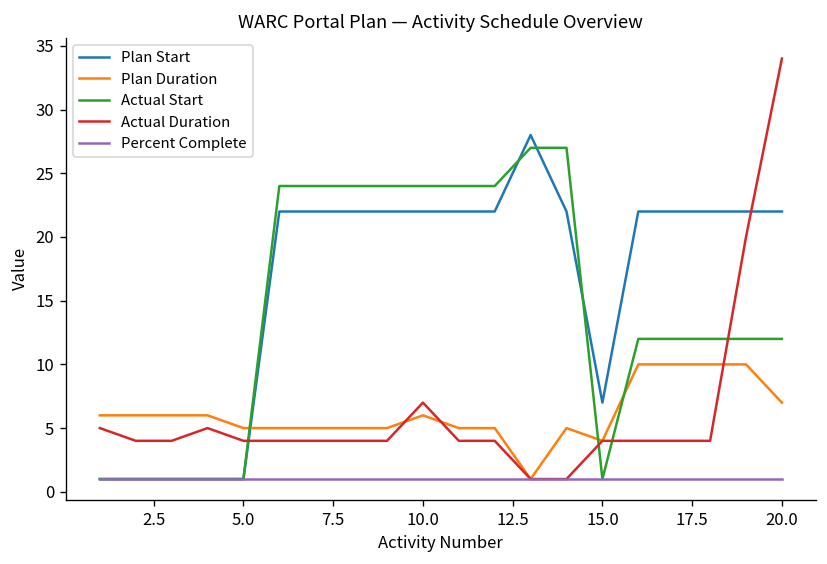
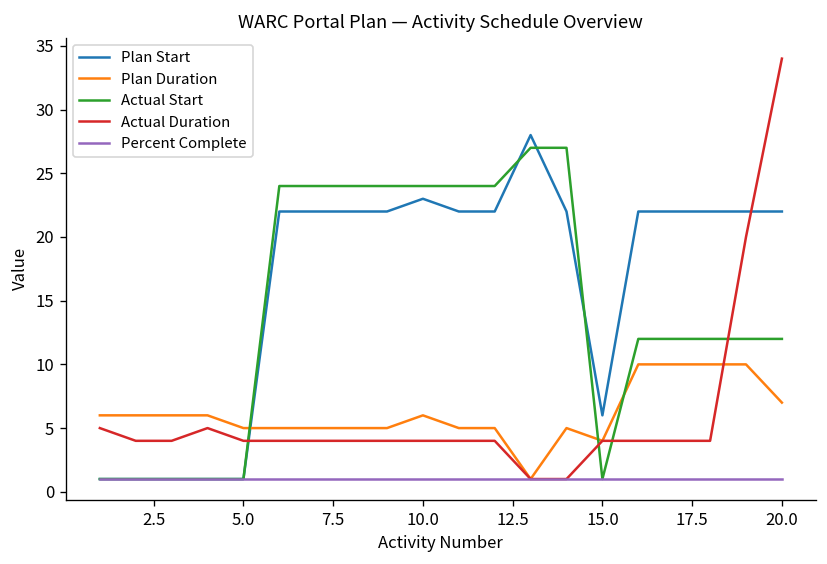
Plan Start, 10.0: 22 -> 23
Actual Duration, 10.0: 7 -> 4
Plan Start, 15.0: 7 -> 6
